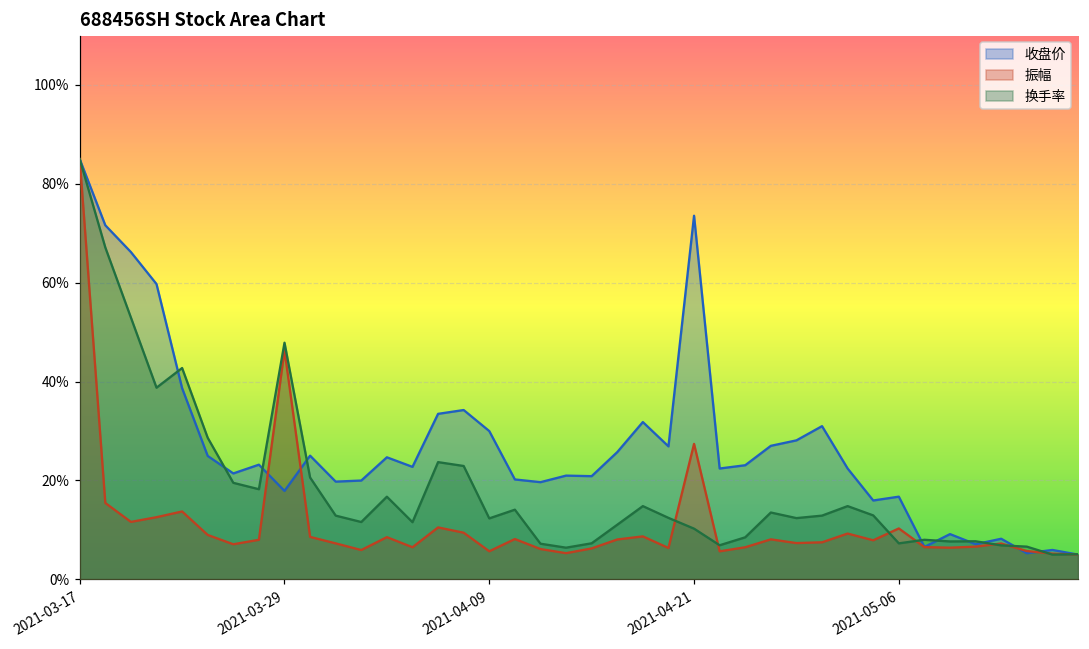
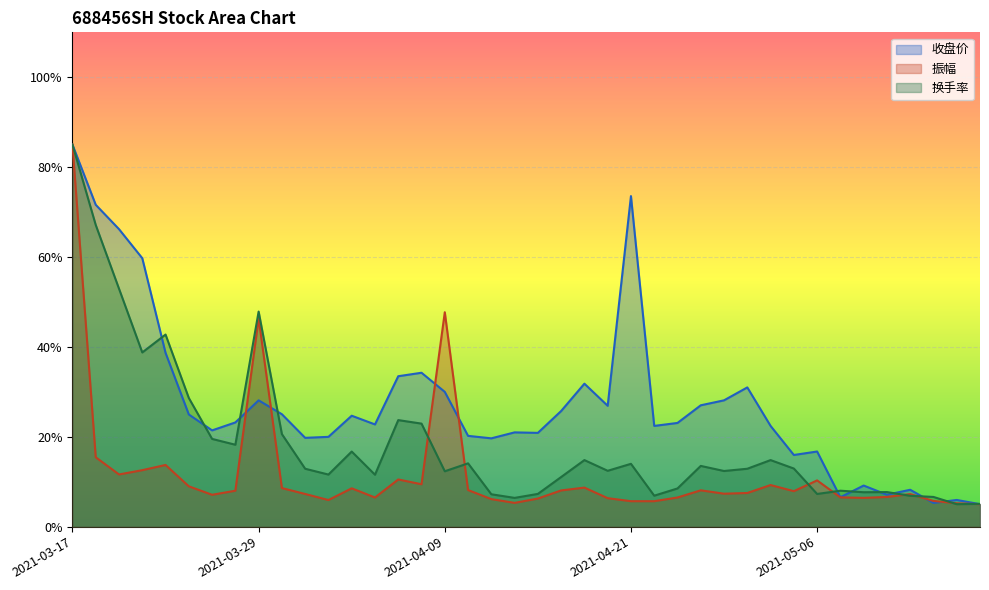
收盘价, 2021-03-29: 18% -> 28%
振幅, 2021-04-09: 6% -> 48%
振幅, 2021-04-21: 27% -> 6%
换手率, 2021-04-21: 10% -> 14%
